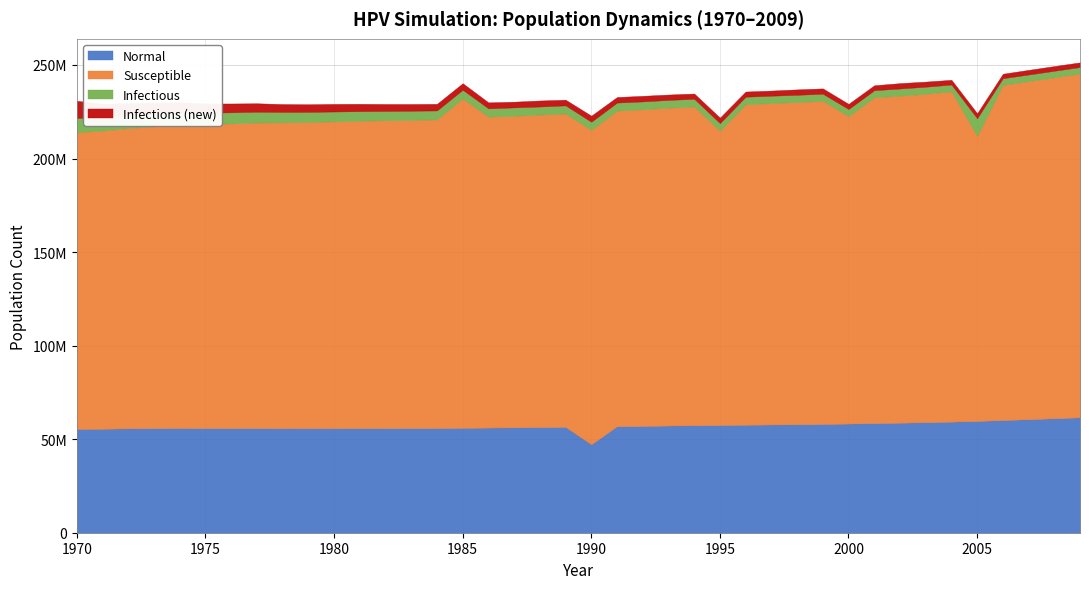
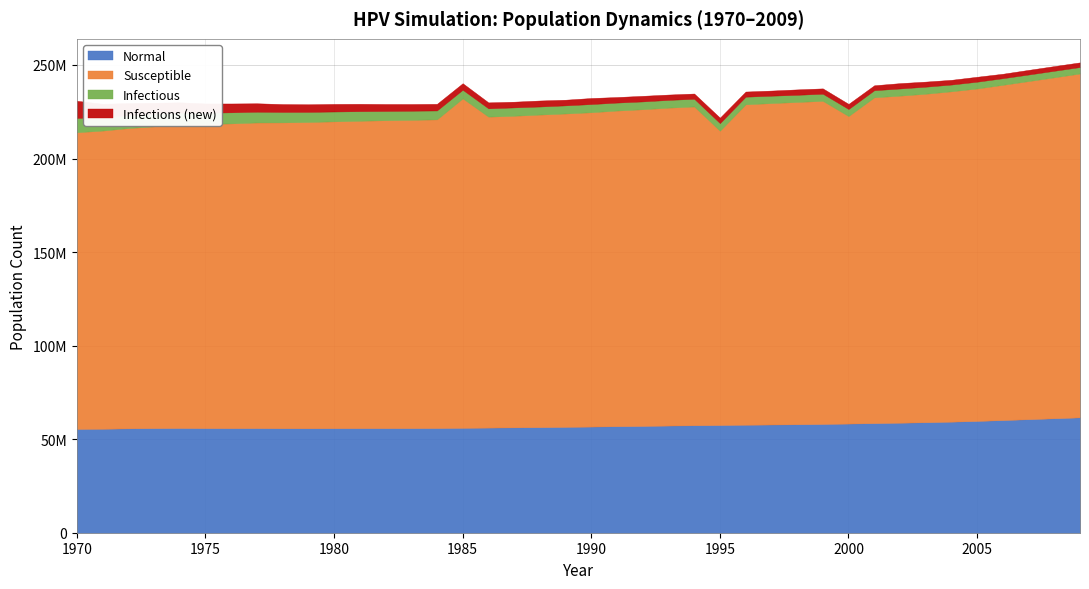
Normal, 1990: 47000000 -> 57000000
Susceptible, 2005: 152000000 -> 178000000
Infectious, 2005: 9000000 -> 4000000
